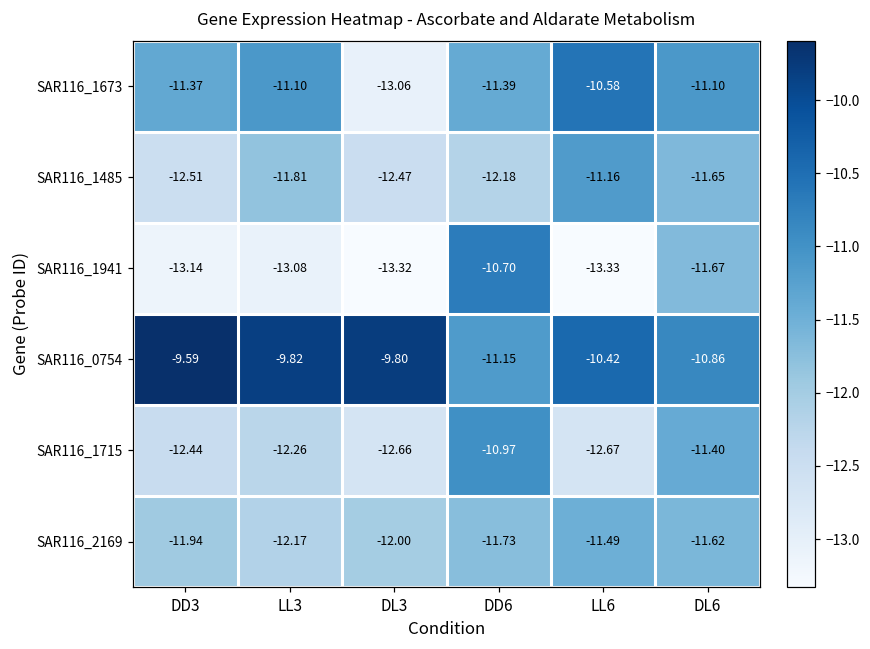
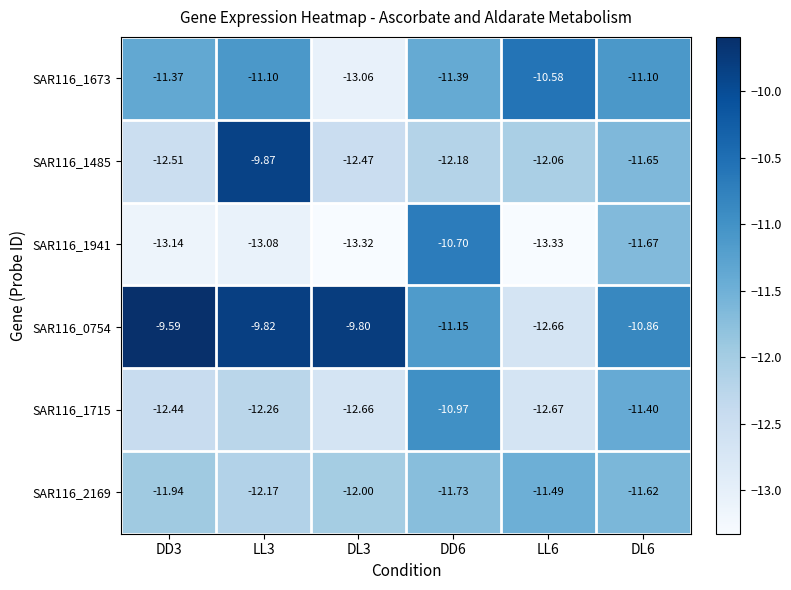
SAR116_1485, LL3: -11.81 -> -9.87
SAR116_1485, LL6: -11.16 -> -12.06
SAR116_0754, LL6: -10.42 -> -12.66
